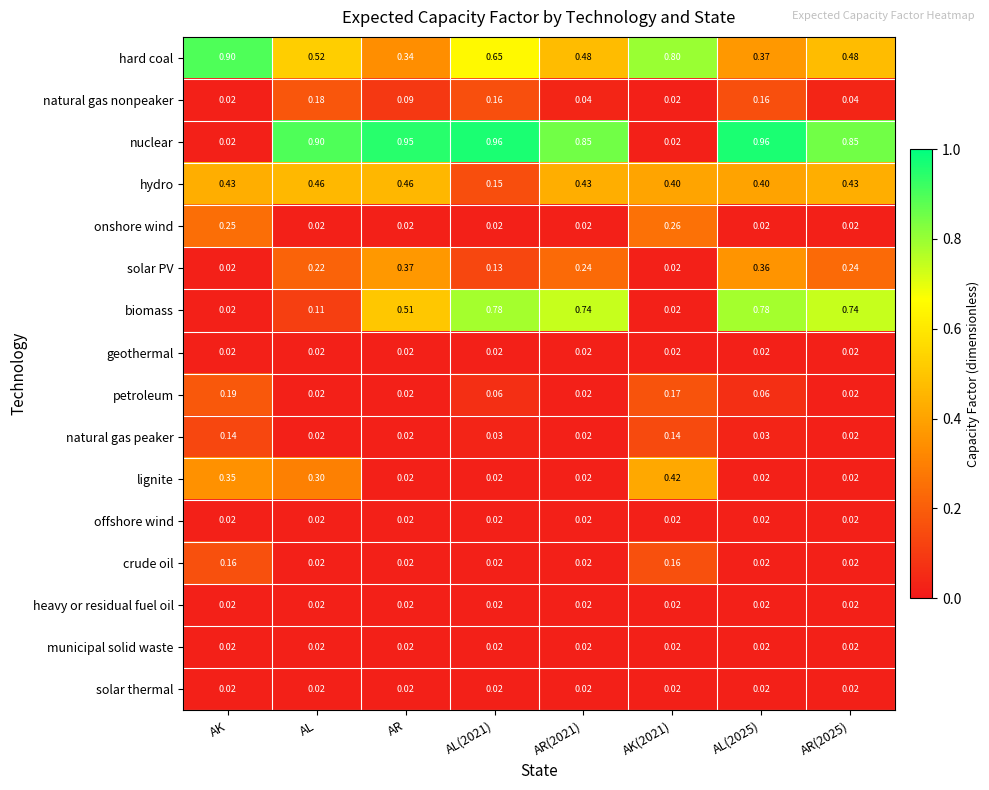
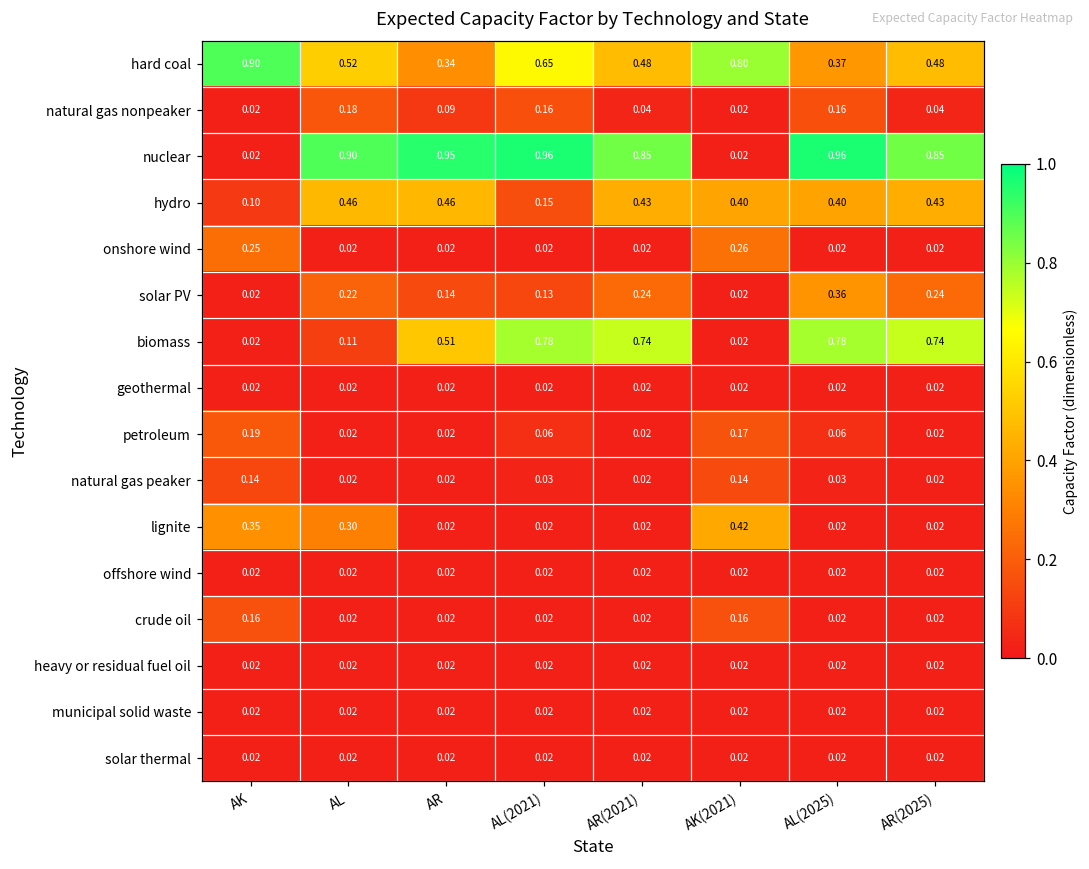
hydro, AK: 0.43 -> 0.10
solar PV, AR: 0.37 -> 0.14
